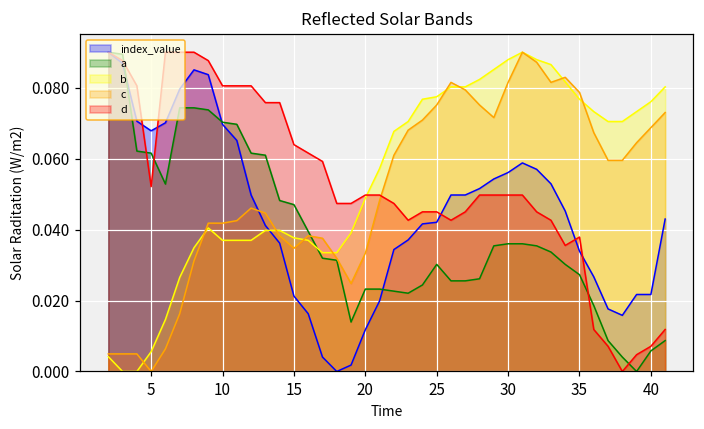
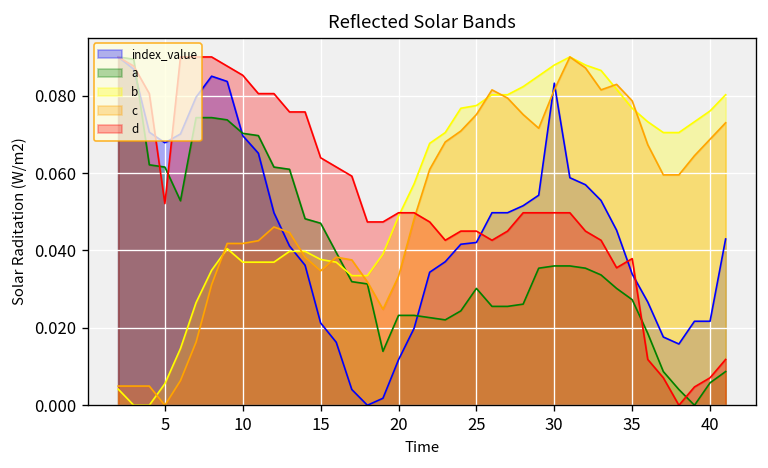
d, 10: 0.081 -> 0.085
index_value, 30: 0.056 -> 0.083
